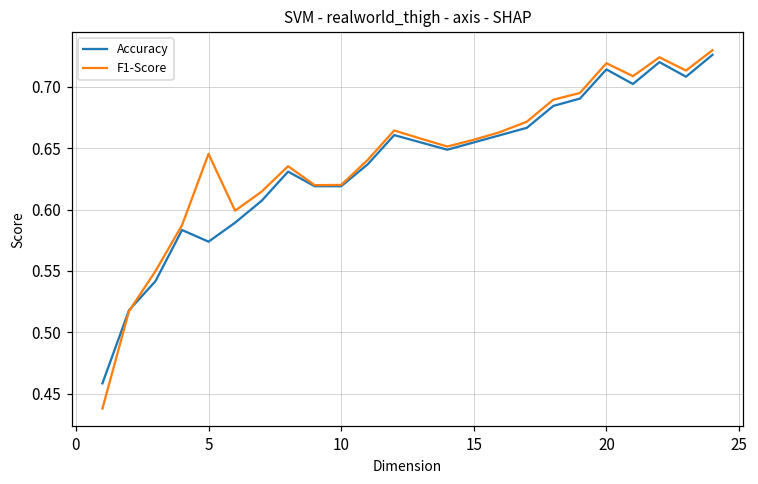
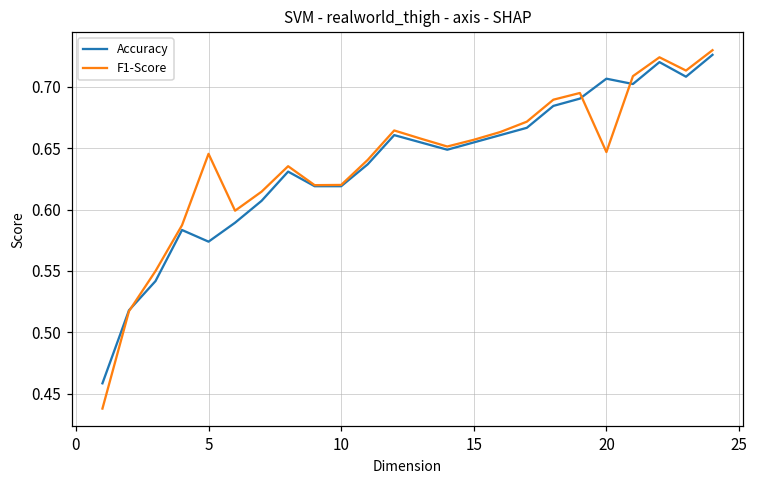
Accuracy, 20: 0.714 -> 0.707
F1-Score, 20: 0.719 -> 0.647
